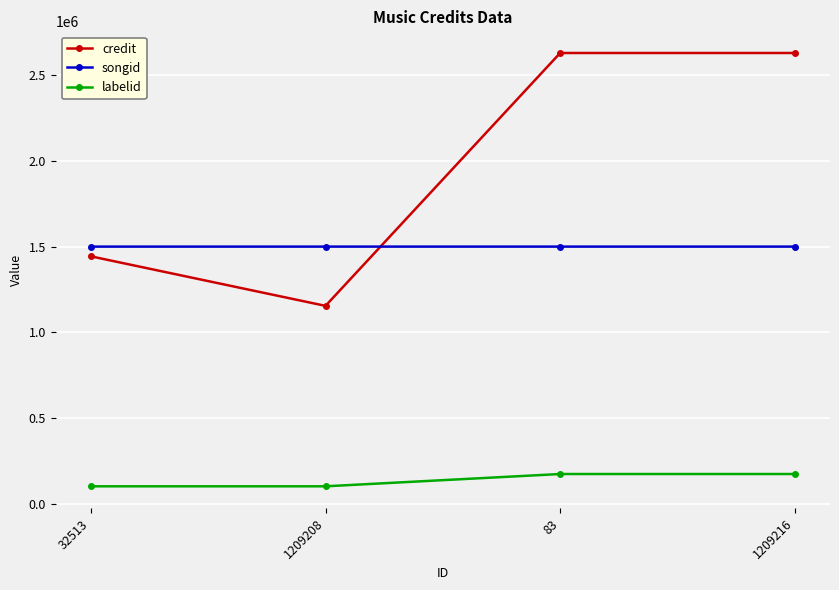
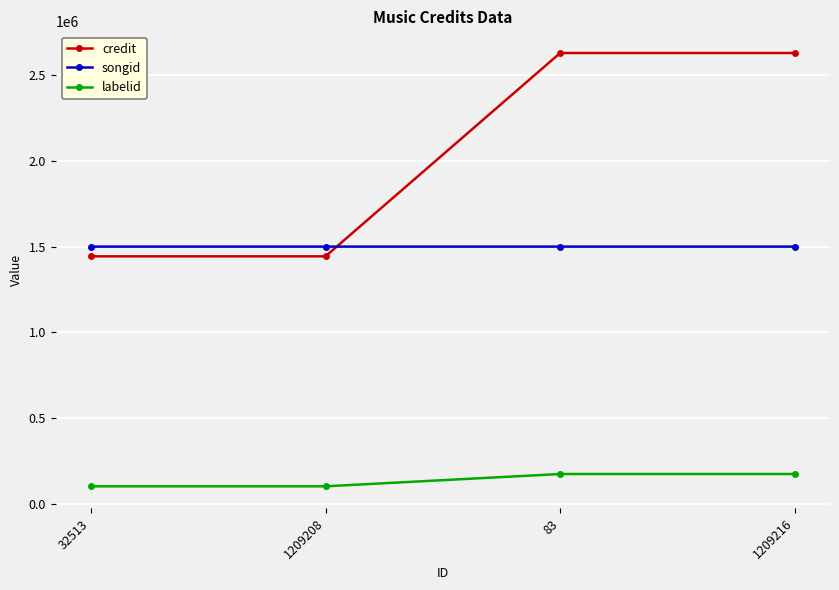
credit, 1209208: 1150000 -> 1440000
